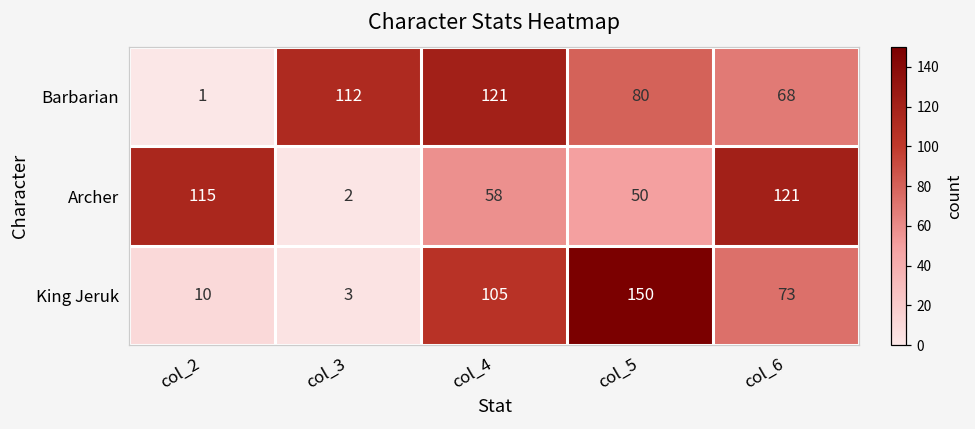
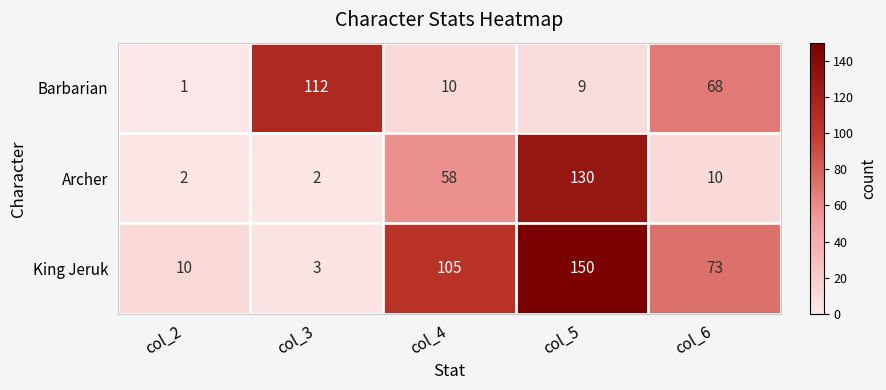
Barbarian, col_4: 121 -> 10
Barbarian, col_5: 80 -> 9
Archer, col_2: 115 -> 2
Archer, col_5: 50 -> 130
Archer, col_6: 121 -> 10
